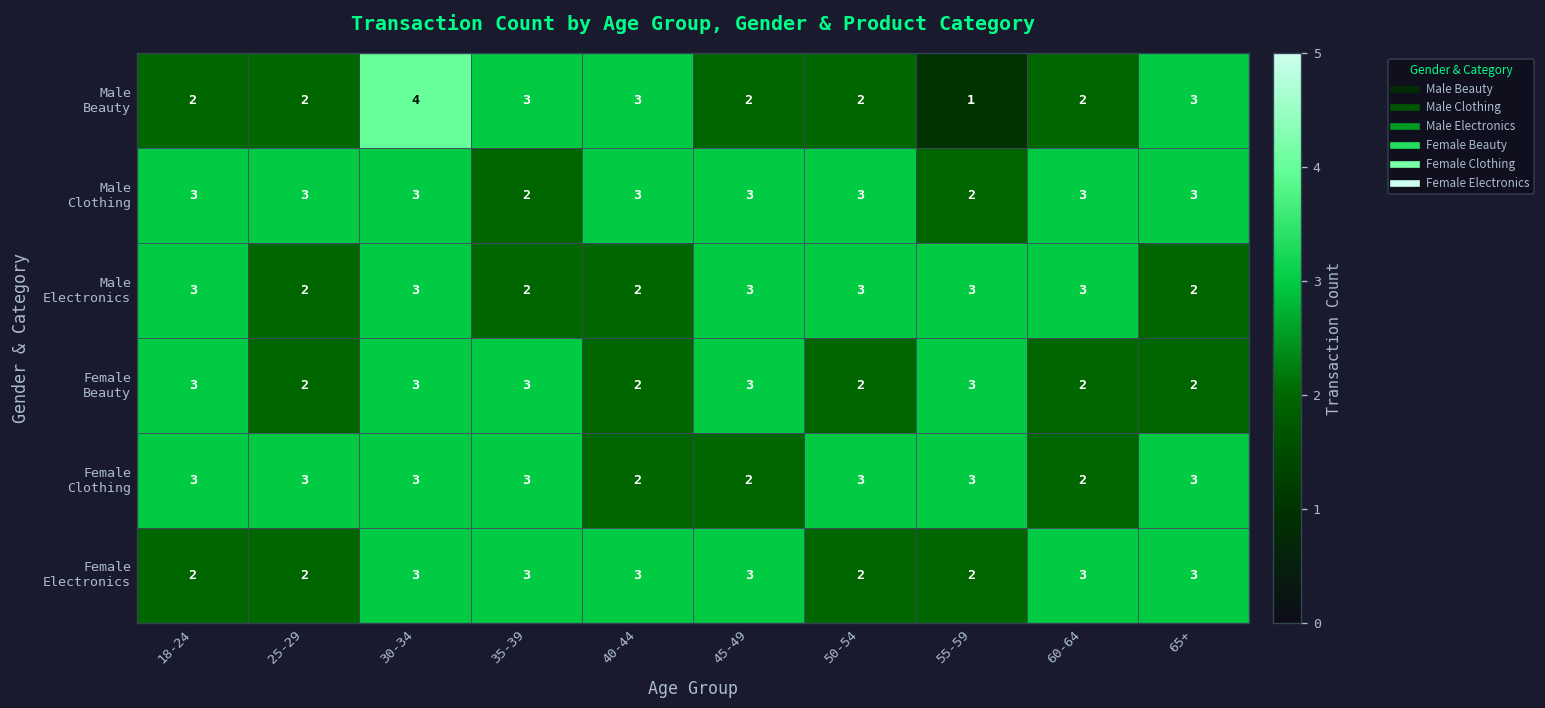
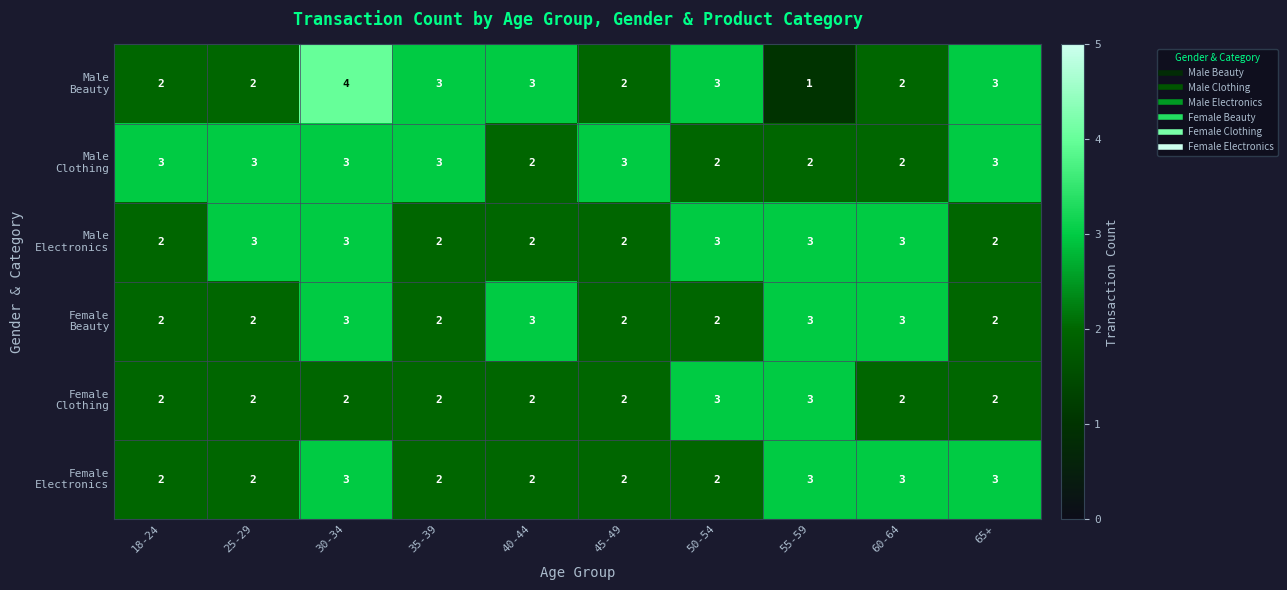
Male Beauty, 50-54: 2 -> 3
Male Clothing, 35-39: 2 -> 3
Male Clothing, 40-44: 3 -> 2
Male Clothing, 50-54: 3 -> 2
Male Clothing, 60-64: 3 -> 2
Male Electronics, 18-24: 3 -> 2
Male Electronics, 25-29: 2 -> 3
Male Electronics, 45-49: 3 -> 2
Female Beauty, 18-24: 3 -> 2
Female Beauty, 35-39: 3 -> 2
Female Beauty, 40-44: 2 -> 3
Female Beauty, 45-49: 3 -> 2
Female Beauty, 60-64: 2 -> 3
Female Clothing, 18-24: 3 -> 2
Female Clothing, 25-29: 3 -> 2
Female Clothing, 30-34: 3 -> 2
Female Clothing, 35-39: 3 -> 2
Female Clothing, 65+: 3 -> 2
Female Electronics, 35-39: 3 -> 2
Female Electronics, 40-44: 3 -> 2
Female Electronics, 45-49: 3 -> 2
Female Electronics, 55-59: 2 -> 3
